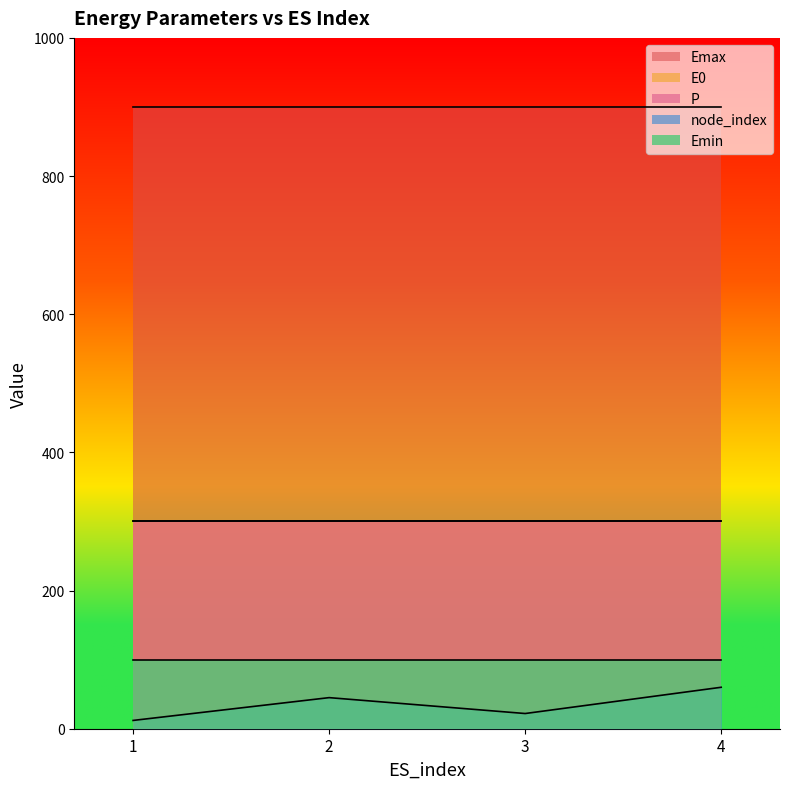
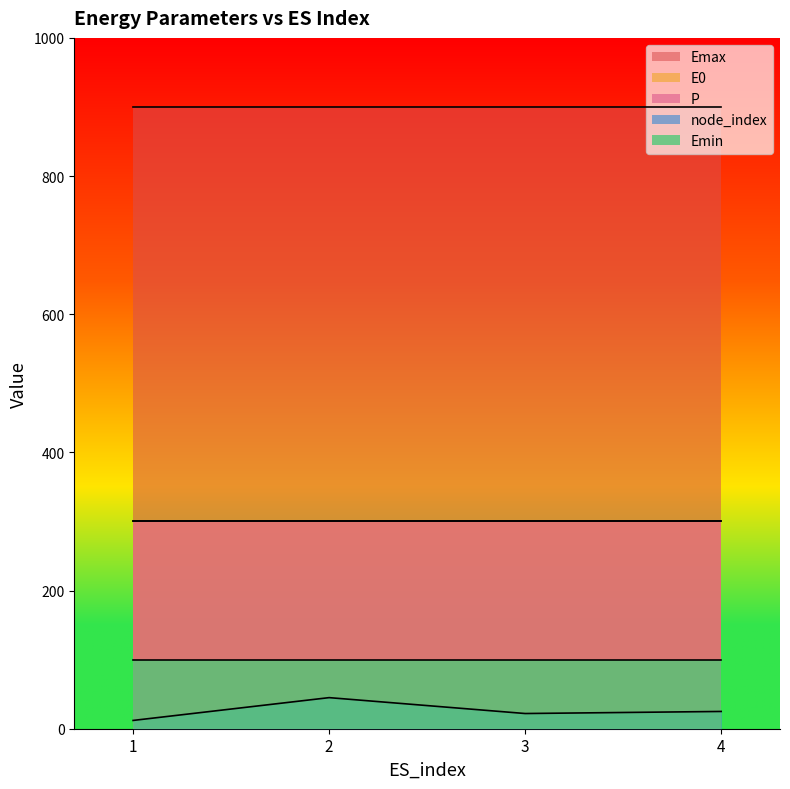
node_index, 4: 60 -> 30
